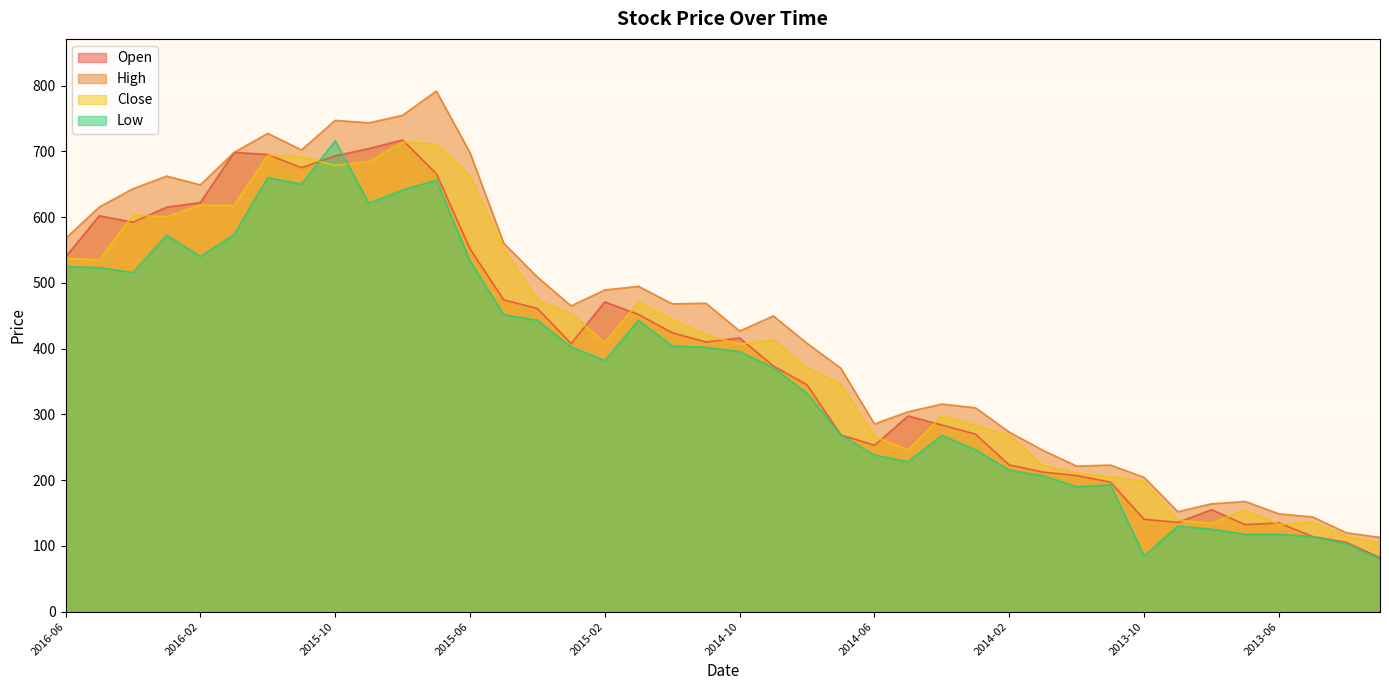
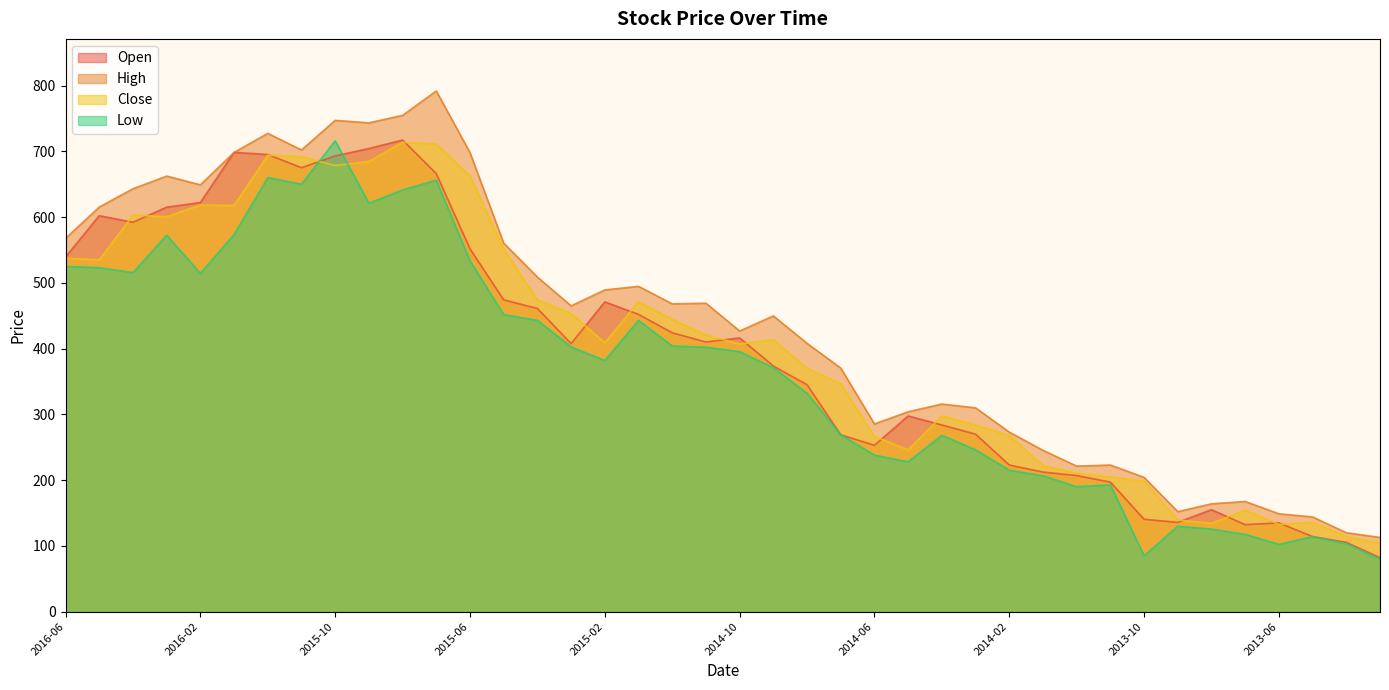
Low, 2016-02: 540 -> 510
Low, 2013-06: 120 -> 100
